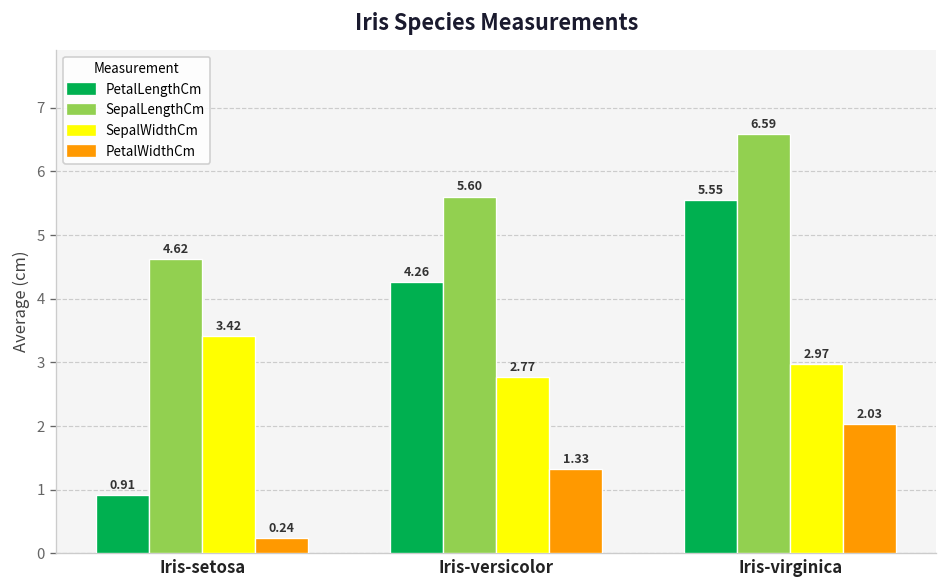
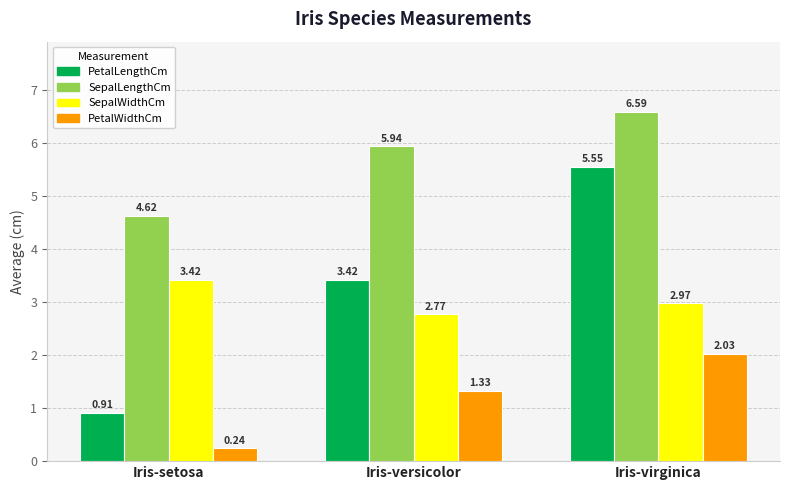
PetalLengthCm, Iris-versicolor: 4.26 -> 3.42
SepalLengthCm, Iris-versicolor: 5.60 -> 5.94
